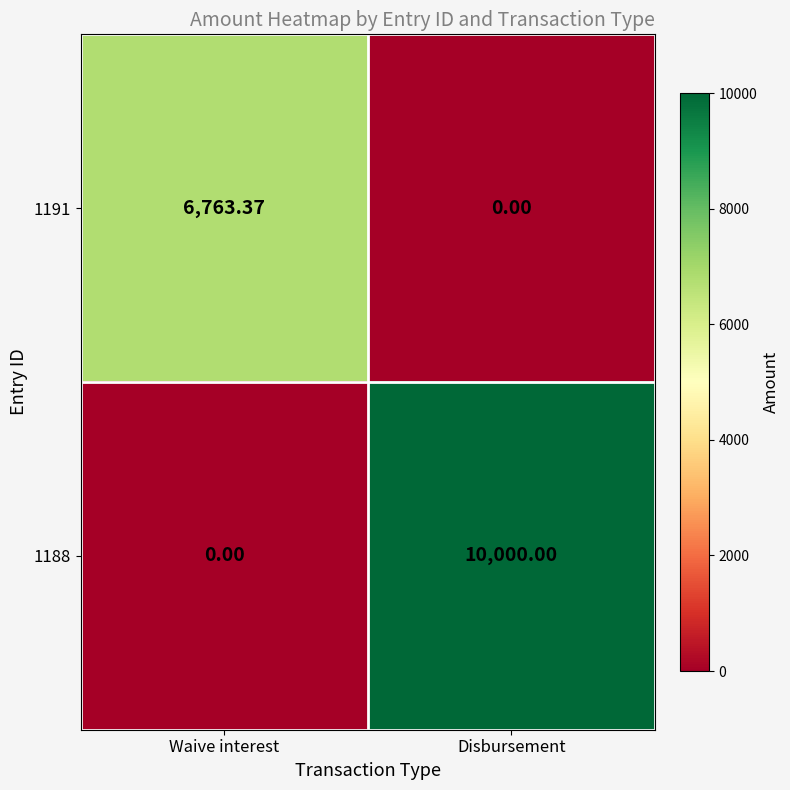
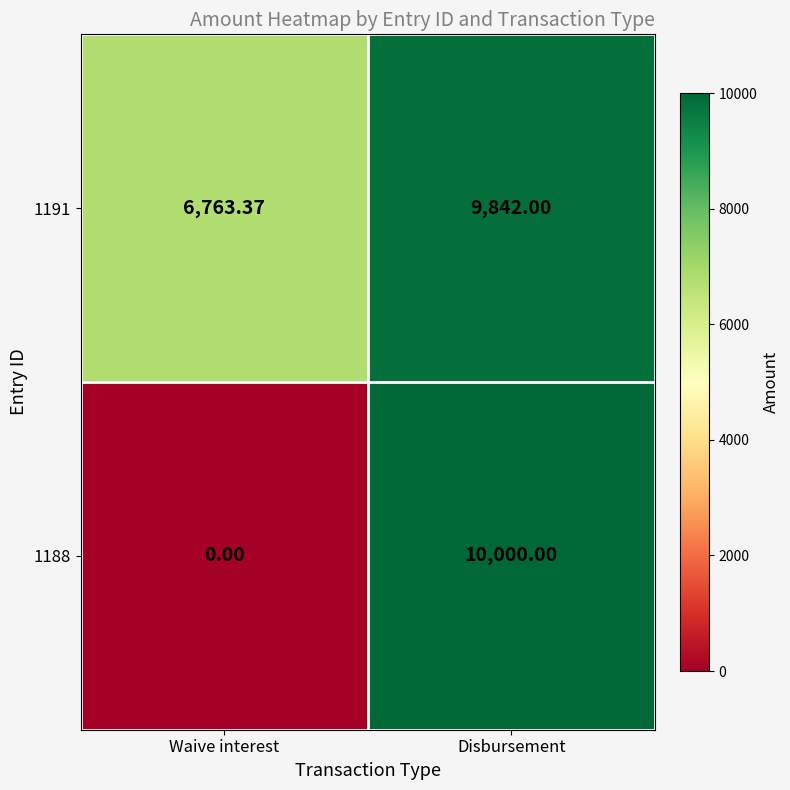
1191, Disbursement: 0.00 -> 9,842.00
